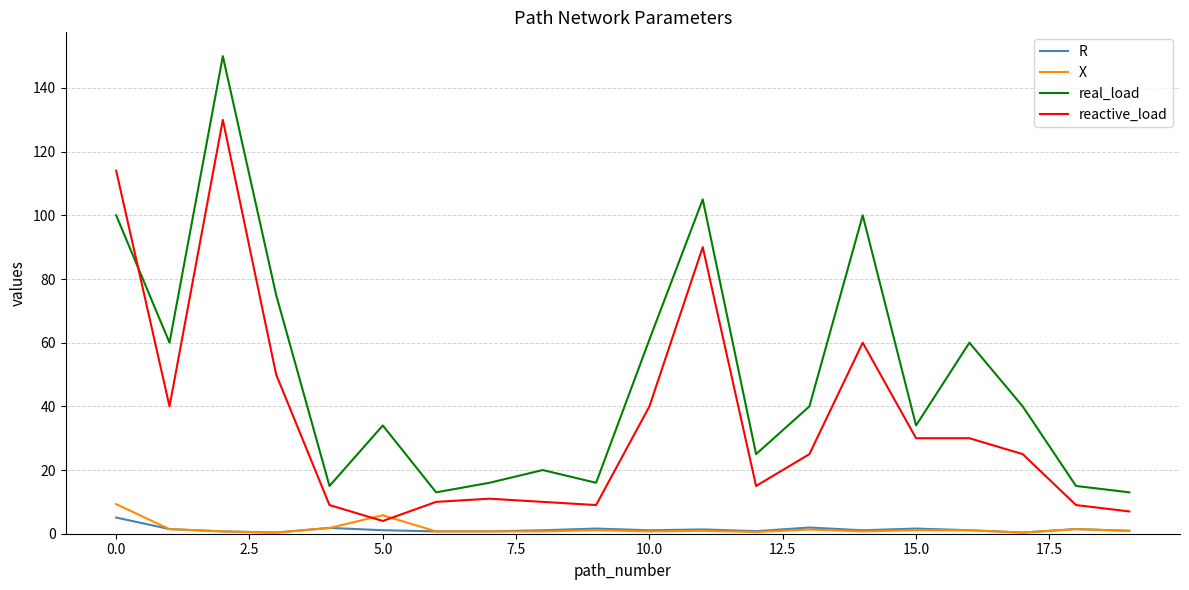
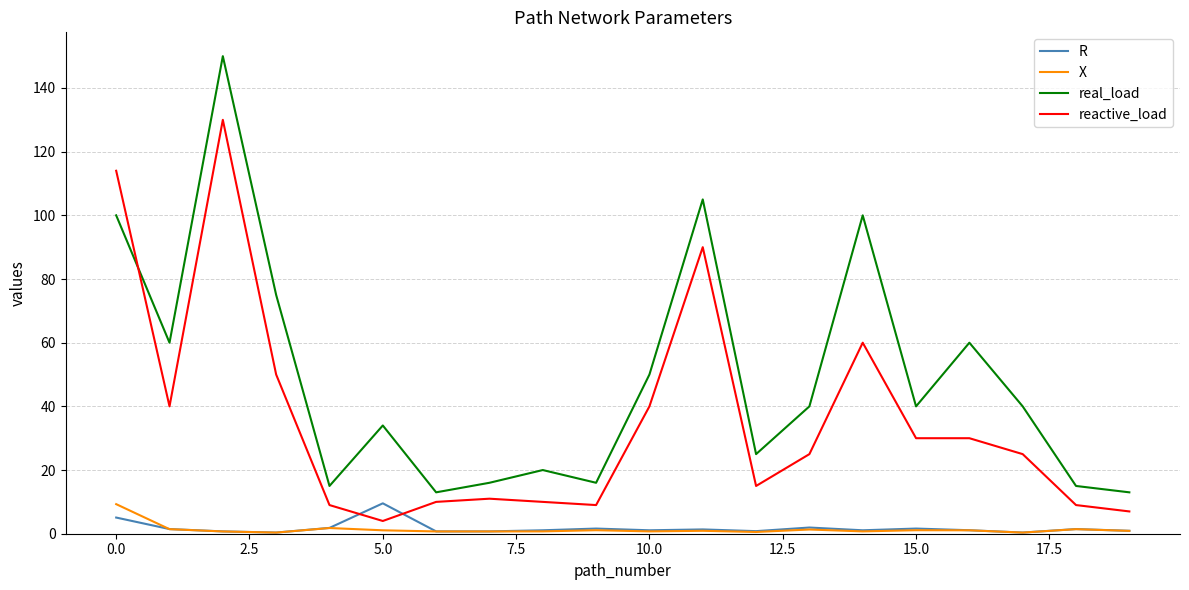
R, 5.0: 1 -> 10
X, 5.0: 6 -> 1
real_load, 10.0: 61 -> 50
real_load, 15.0: 34 -> 40
